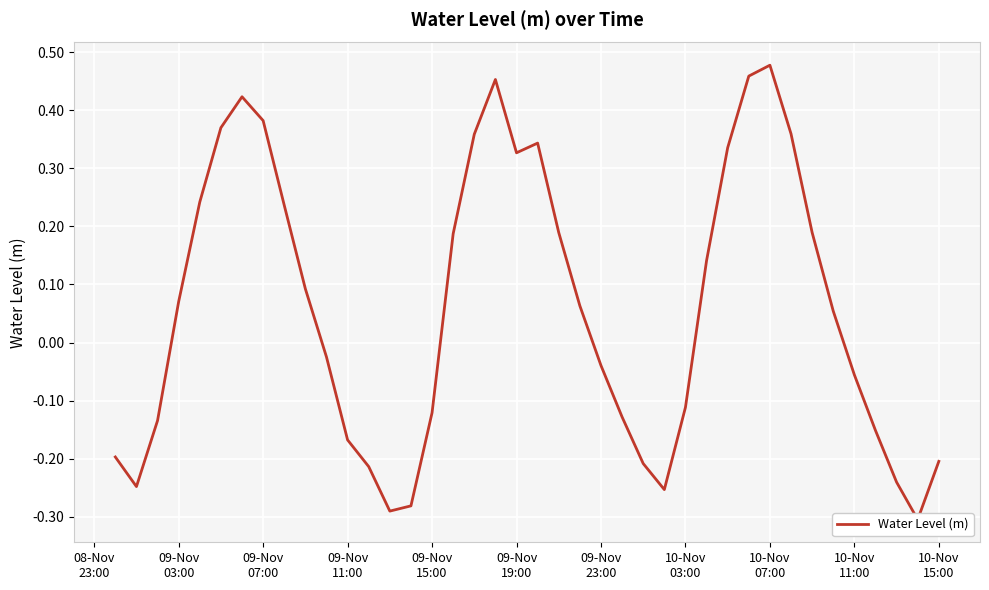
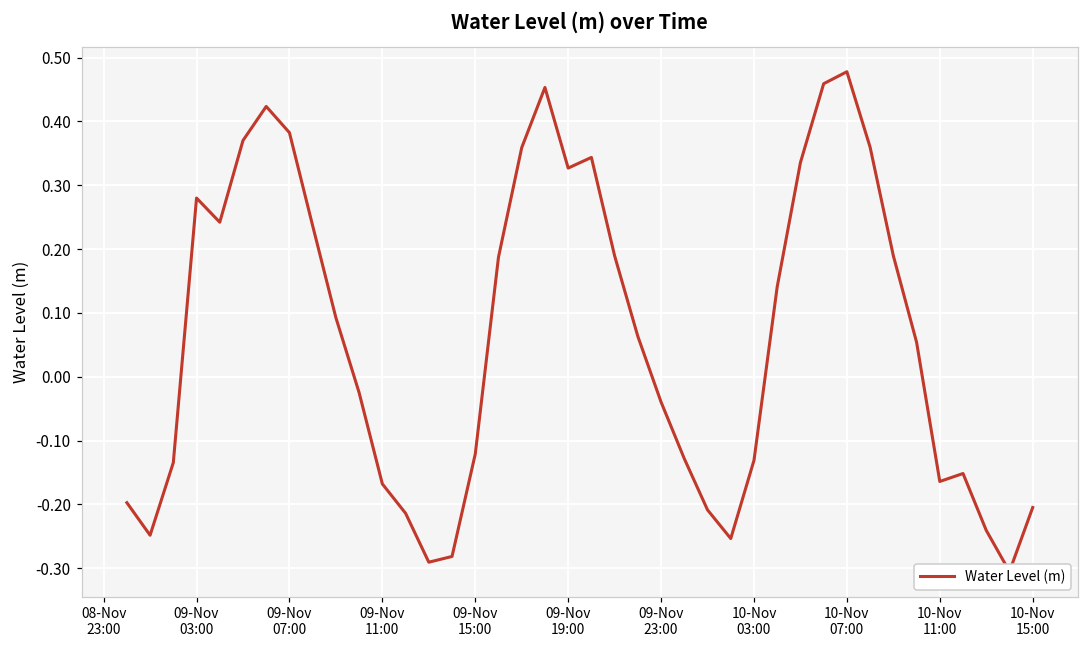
09-Nov 03:00: 0.07 -> 0.28
10-Nov 03:00: -0.11 -> -0.13
10-Nov 11:00: -0.06 -> -0.16
